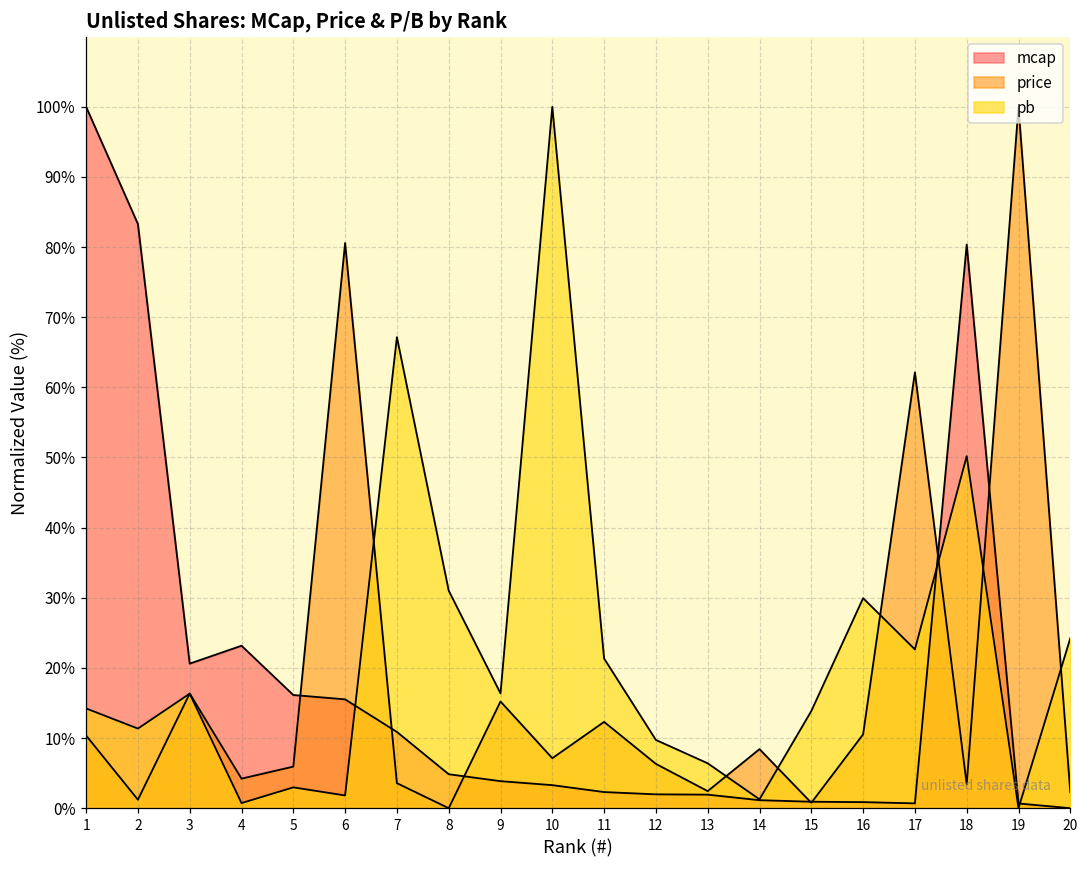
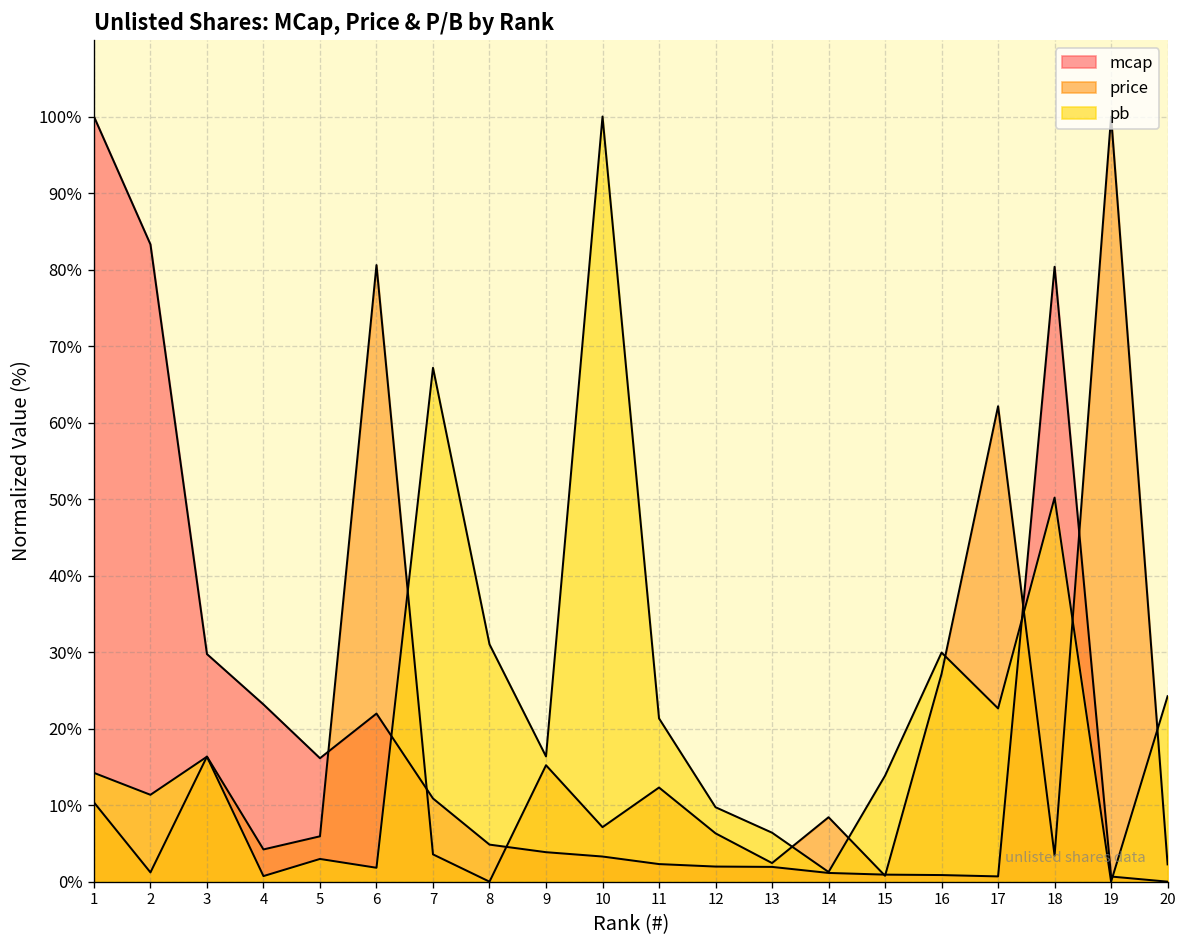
mcap, 3: 21% -> 30%
mcap, 6: 16% -> 22%
price, 16: 11% -> 27%
